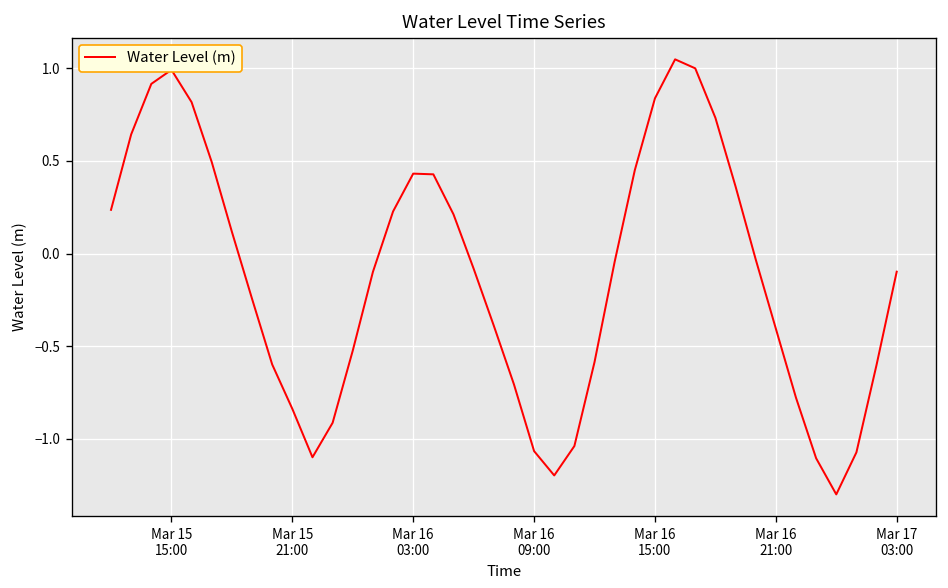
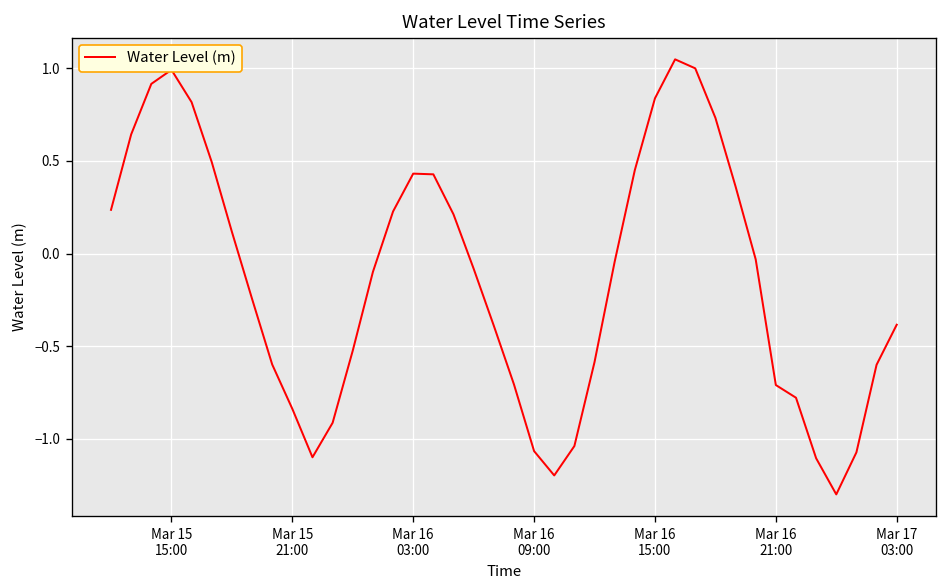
Mar 16 21:00: -0.40 -> -0.71
Mar 17 03:00: -0.10 -> -0.38
